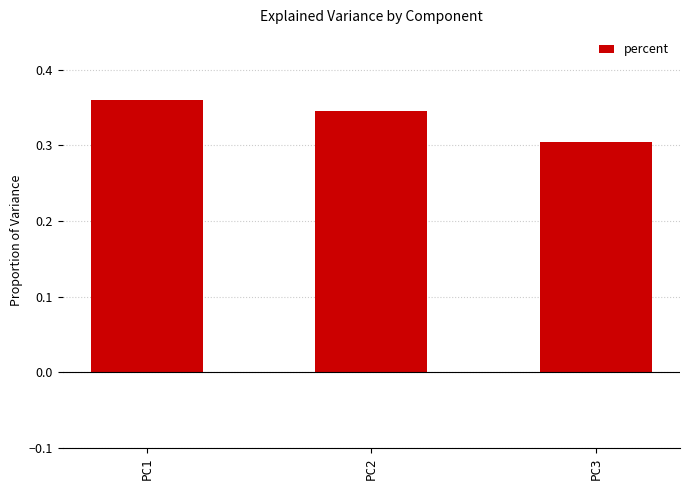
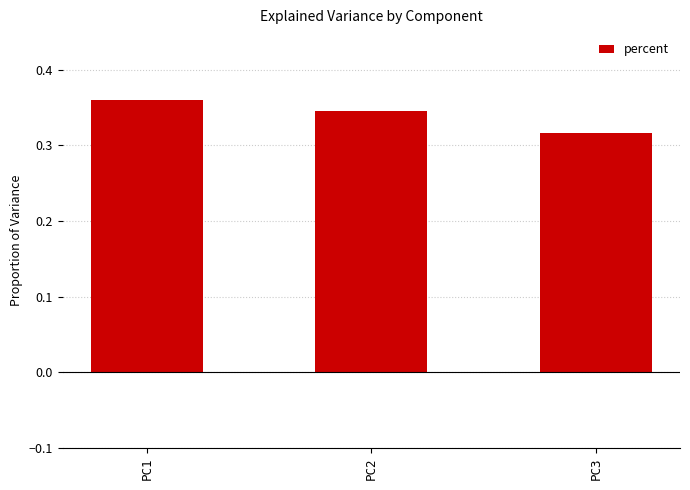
PC3: 0.30 -> 0.32
